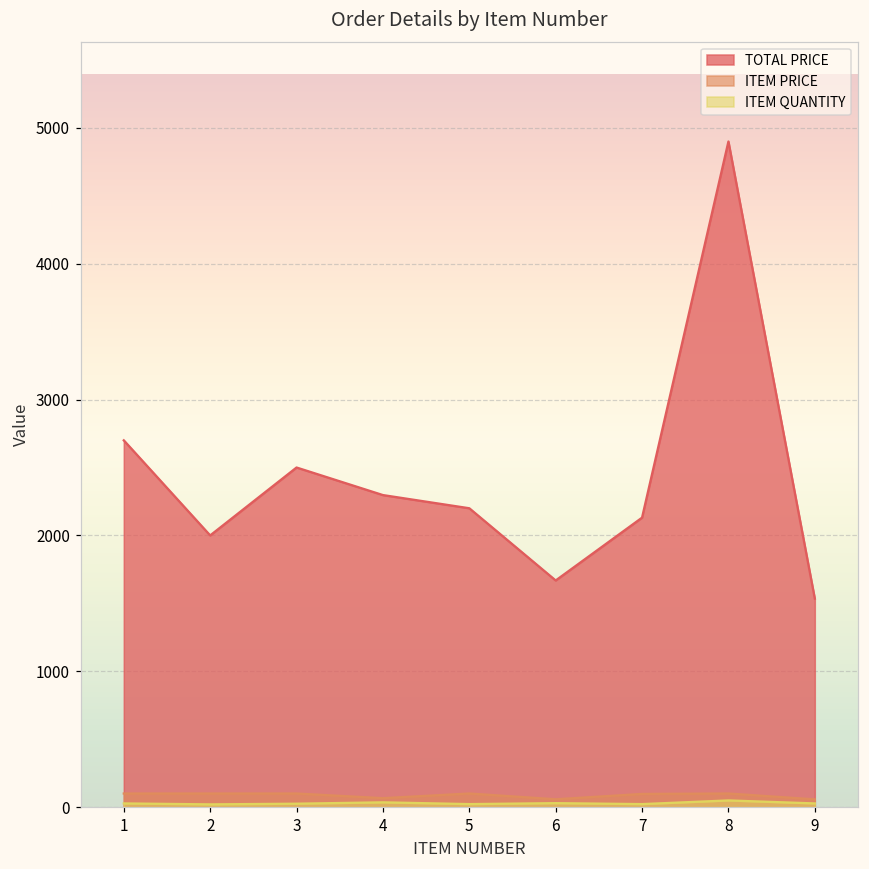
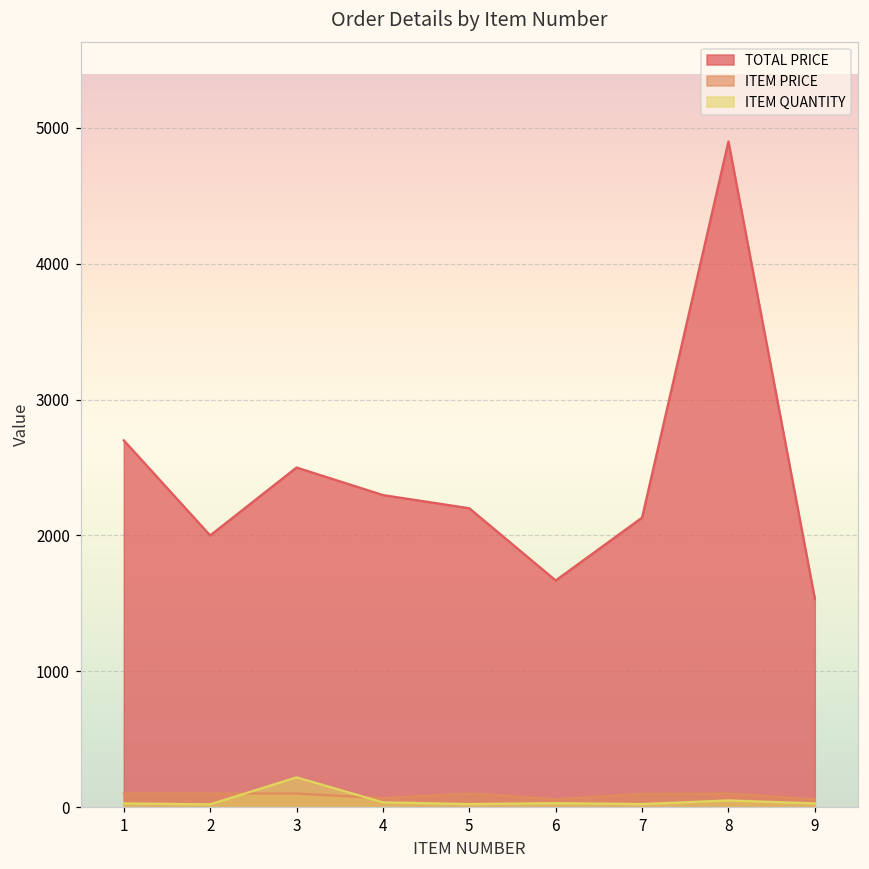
ITEM QUANTITY, 3: 30 -> 220
